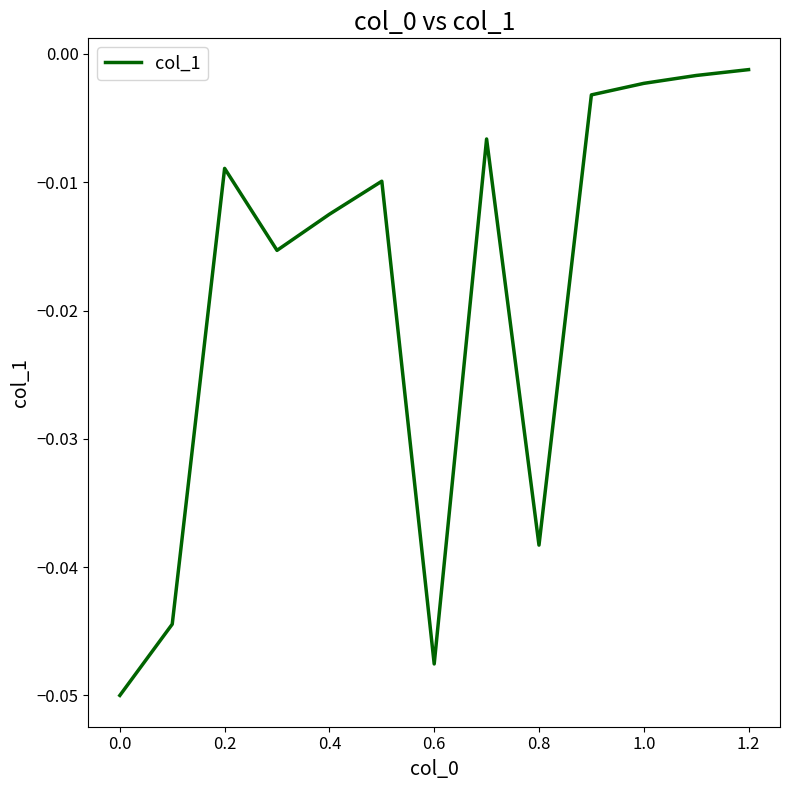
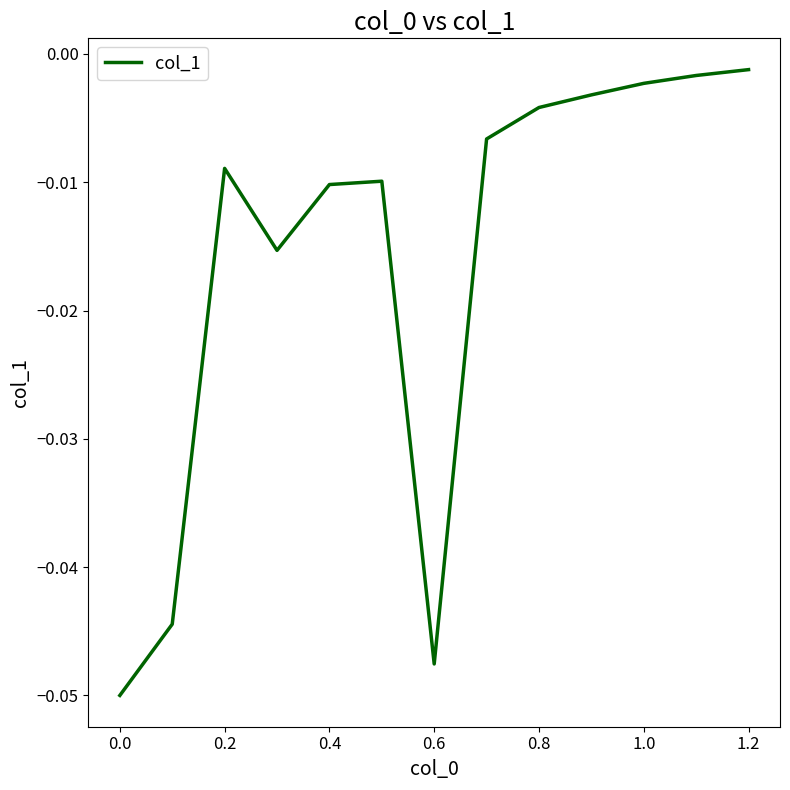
0.4: -0.0125 -> -0.0102
0.8: -0.0383 -> -0.0042
